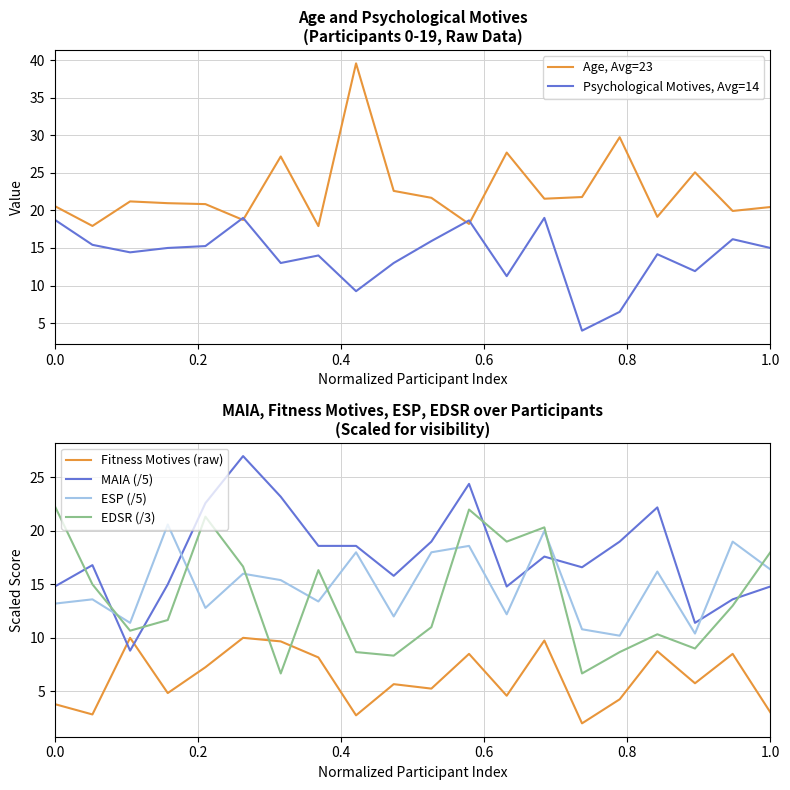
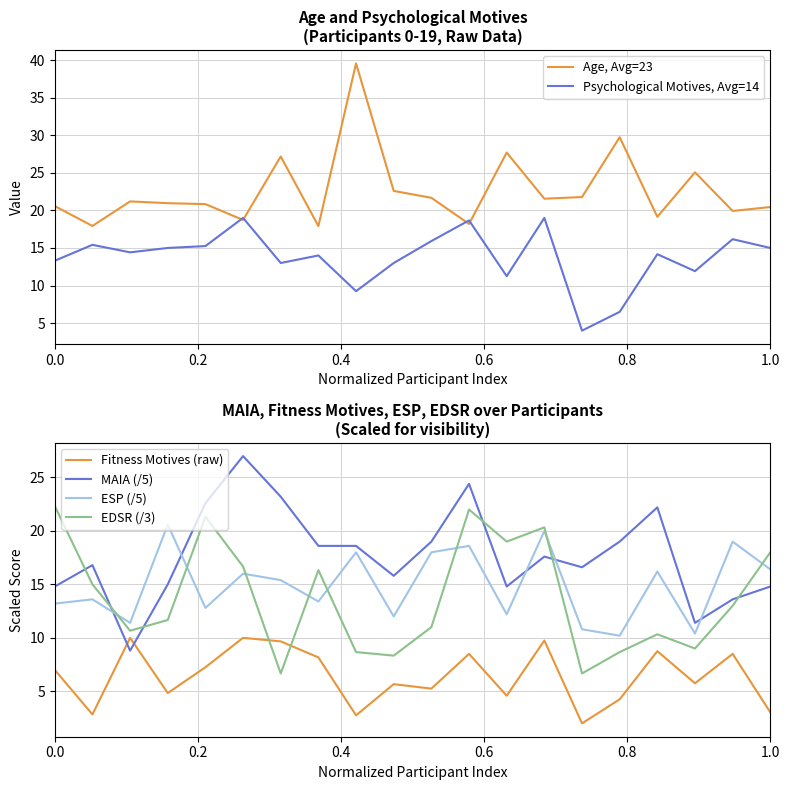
Age and Psychological Motives (Participants 0-19, Raw Data), Psychological Motives, Avg=14, 0.0: 19 -> 13
MAIA, Fitness Motives, ESP, EDSR over Participants (Scaled for visibility), Fitness Motives (raw), 0.0: 3.8 -> 7.0
